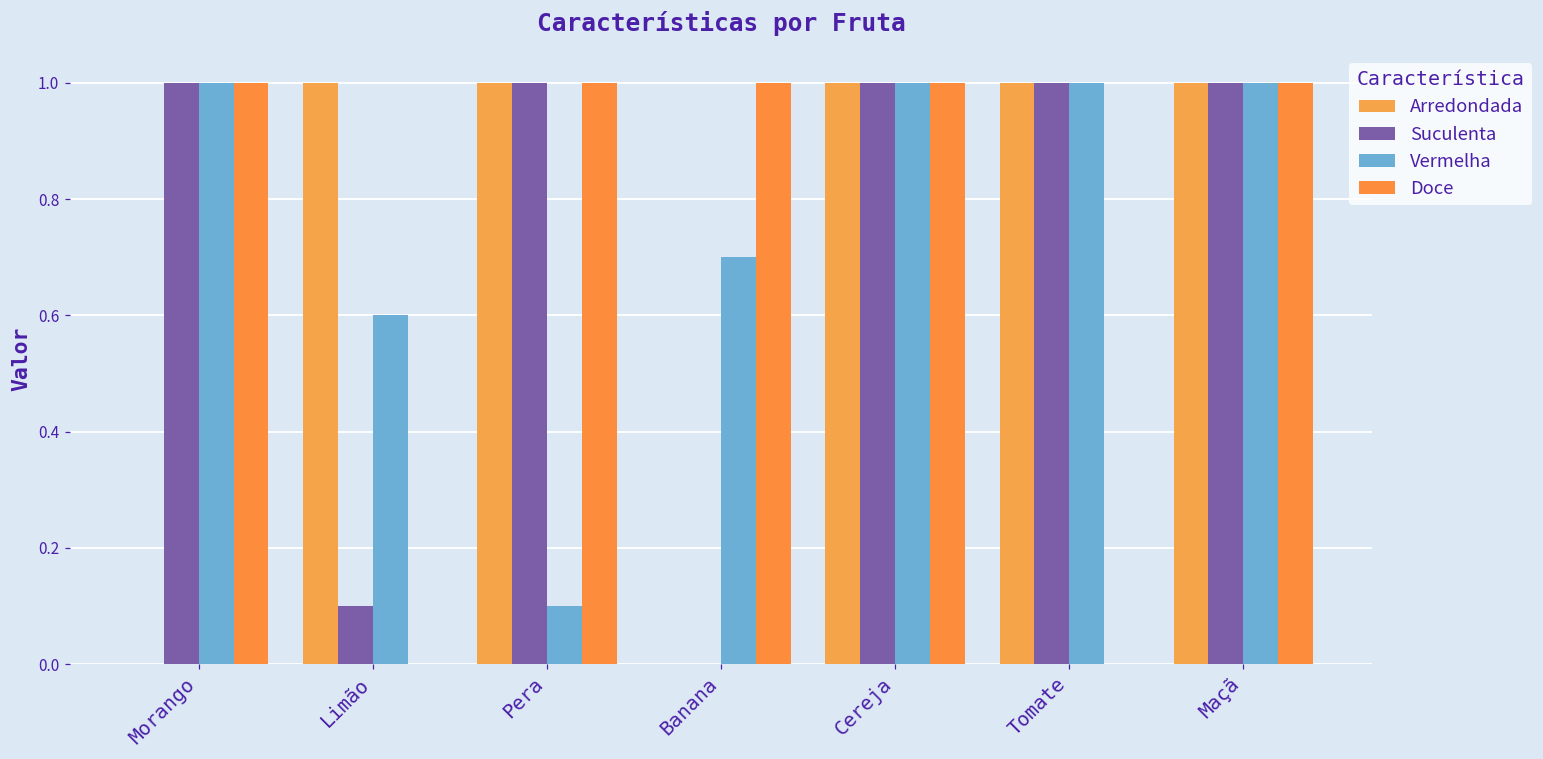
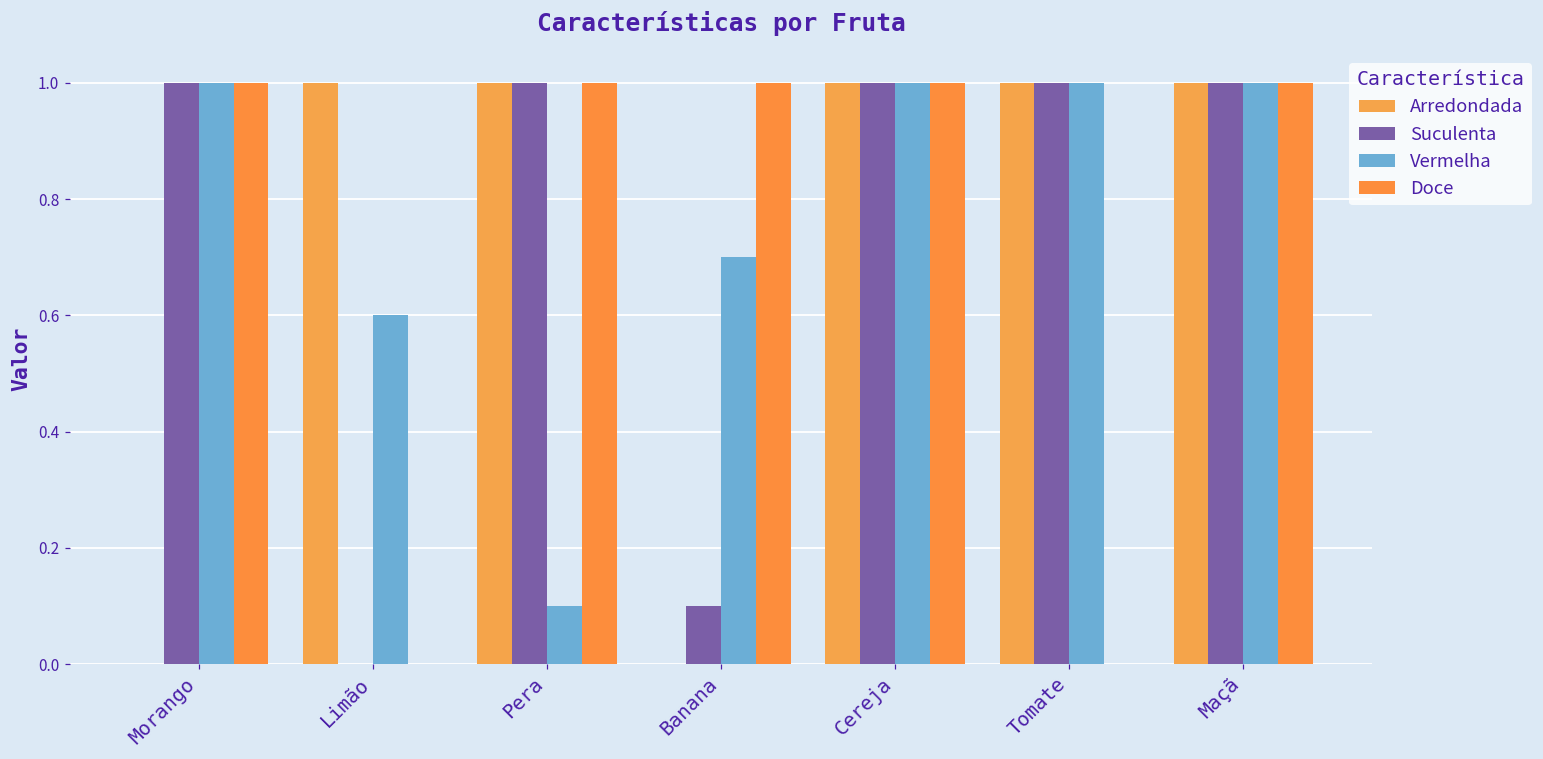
Suculenta, Limão: 0.1 -> 0.0
Suculenta, Banana: 0.0 -> 0.1
